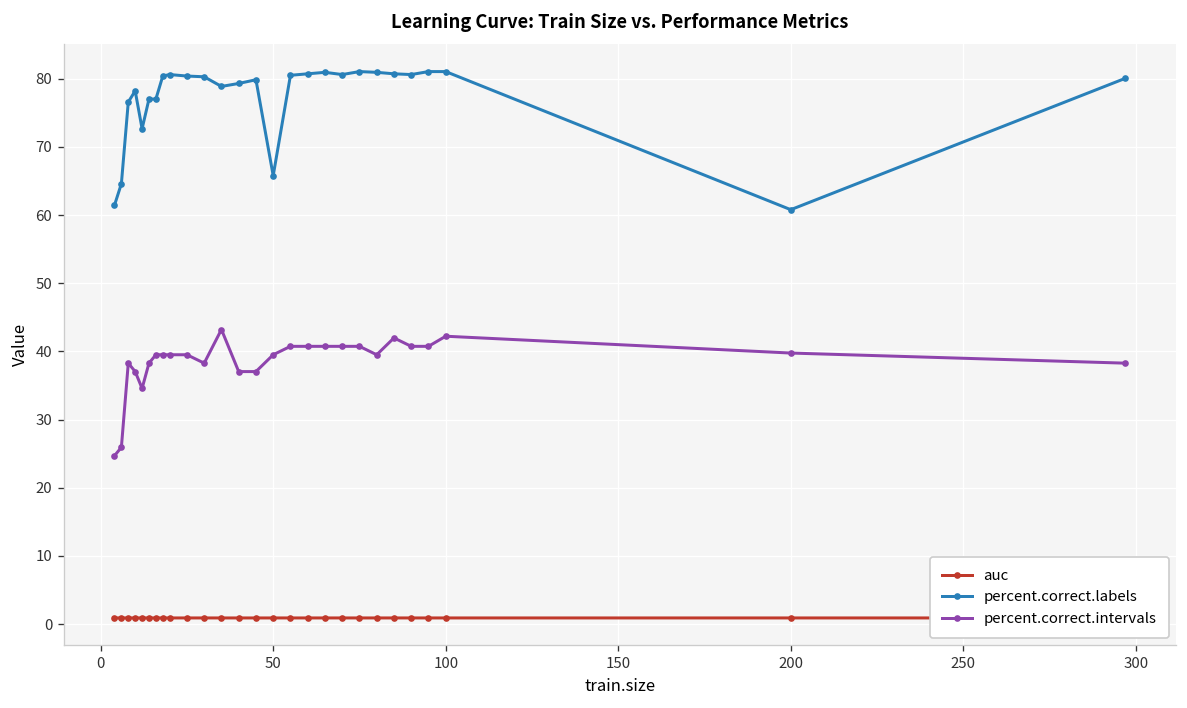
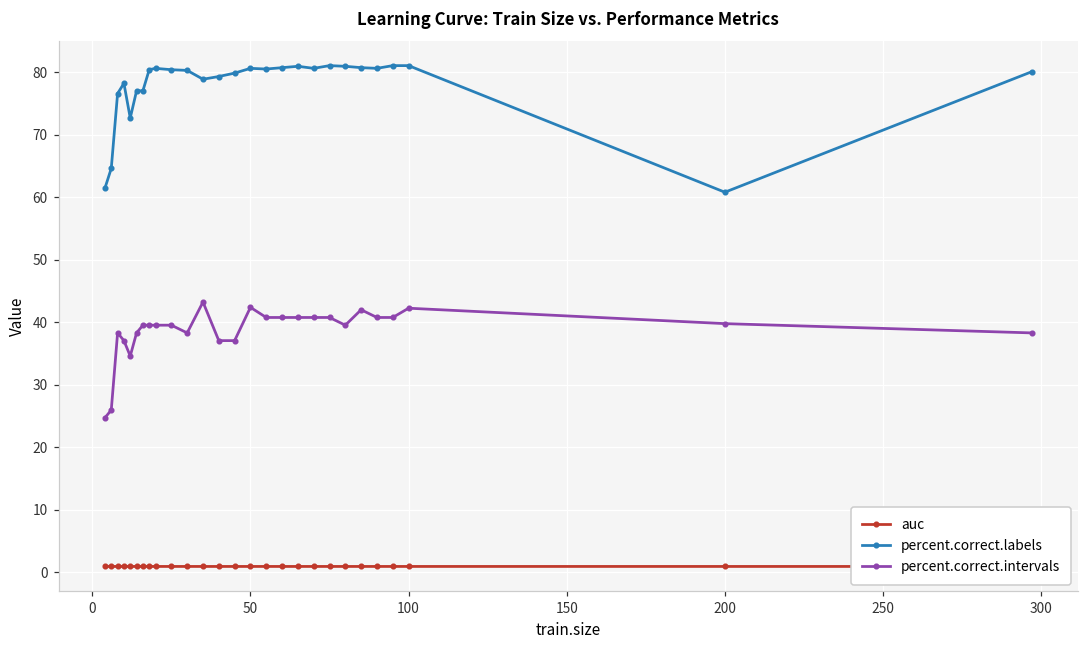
percent.correct.labels, 50: 66 -> 81
percent.correct.intervals, 50: 40 -> 42
